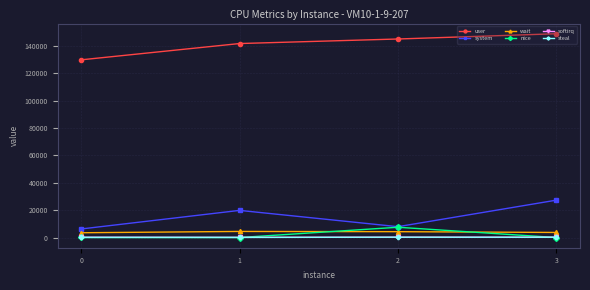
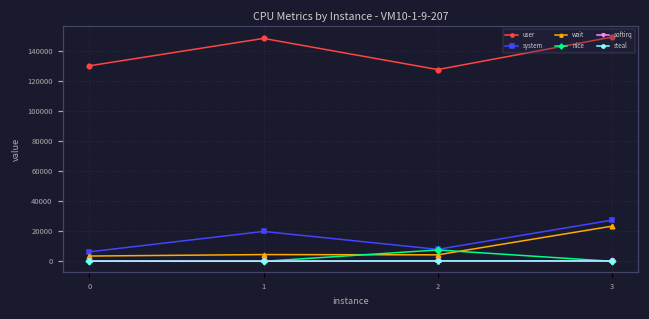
user, 1: 142000 -> 148000
user, 2: 145000 -> 127000
wait, 3: 4000 -> 23000
